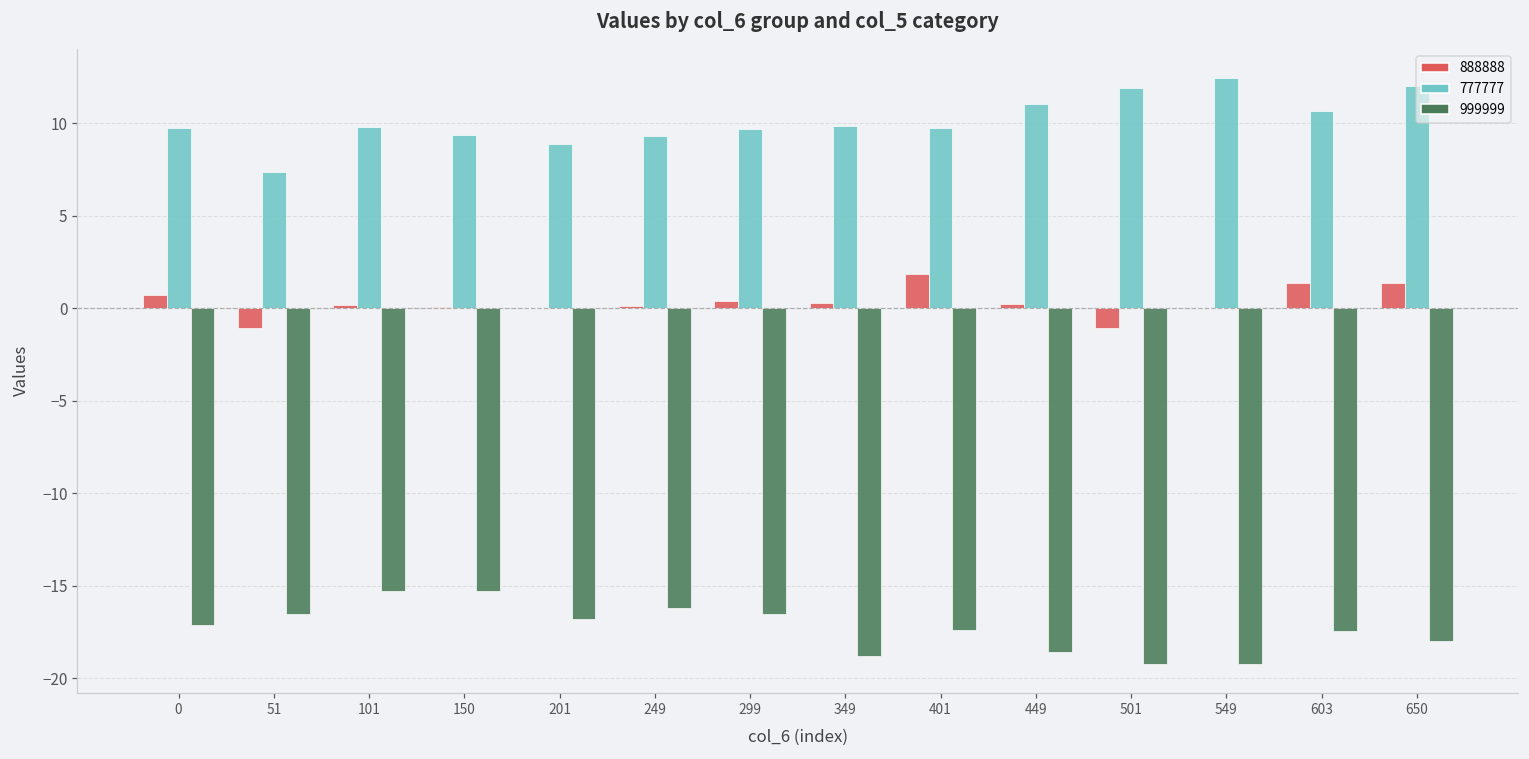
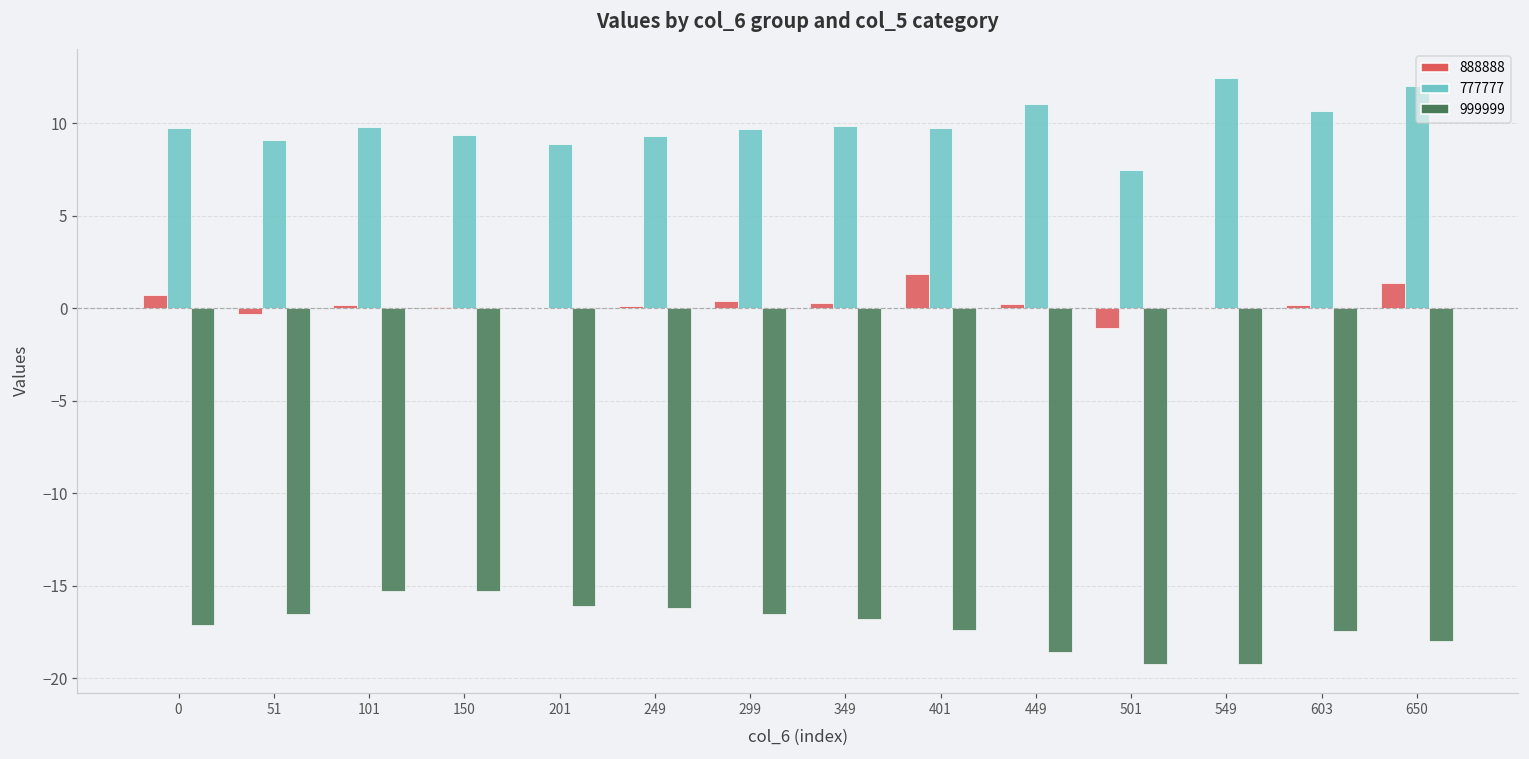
888888, 51: -1.1 -> -0.3
777777, 51: 7.3 -> 9.1
999999, 201: -16.8 -> -16.1
999999, 349: -18.8 -> -16.8
777777, 501: 11.9 -> 7.5
888888, 603: 1.3 -> 0.2
